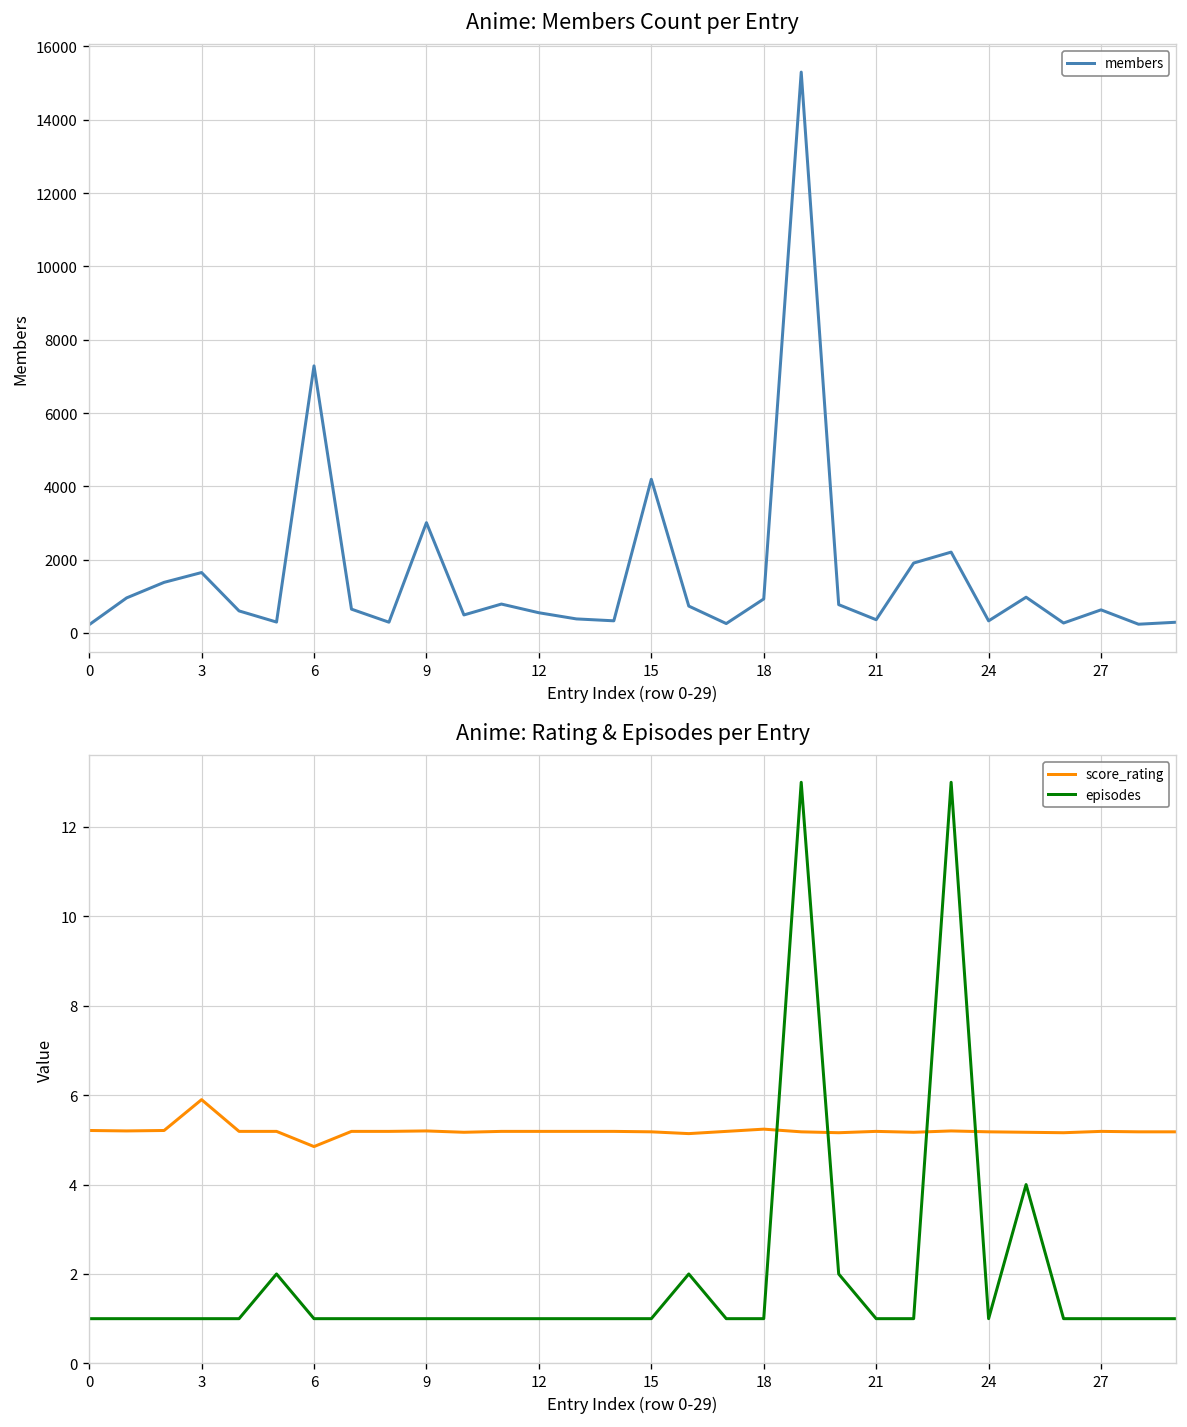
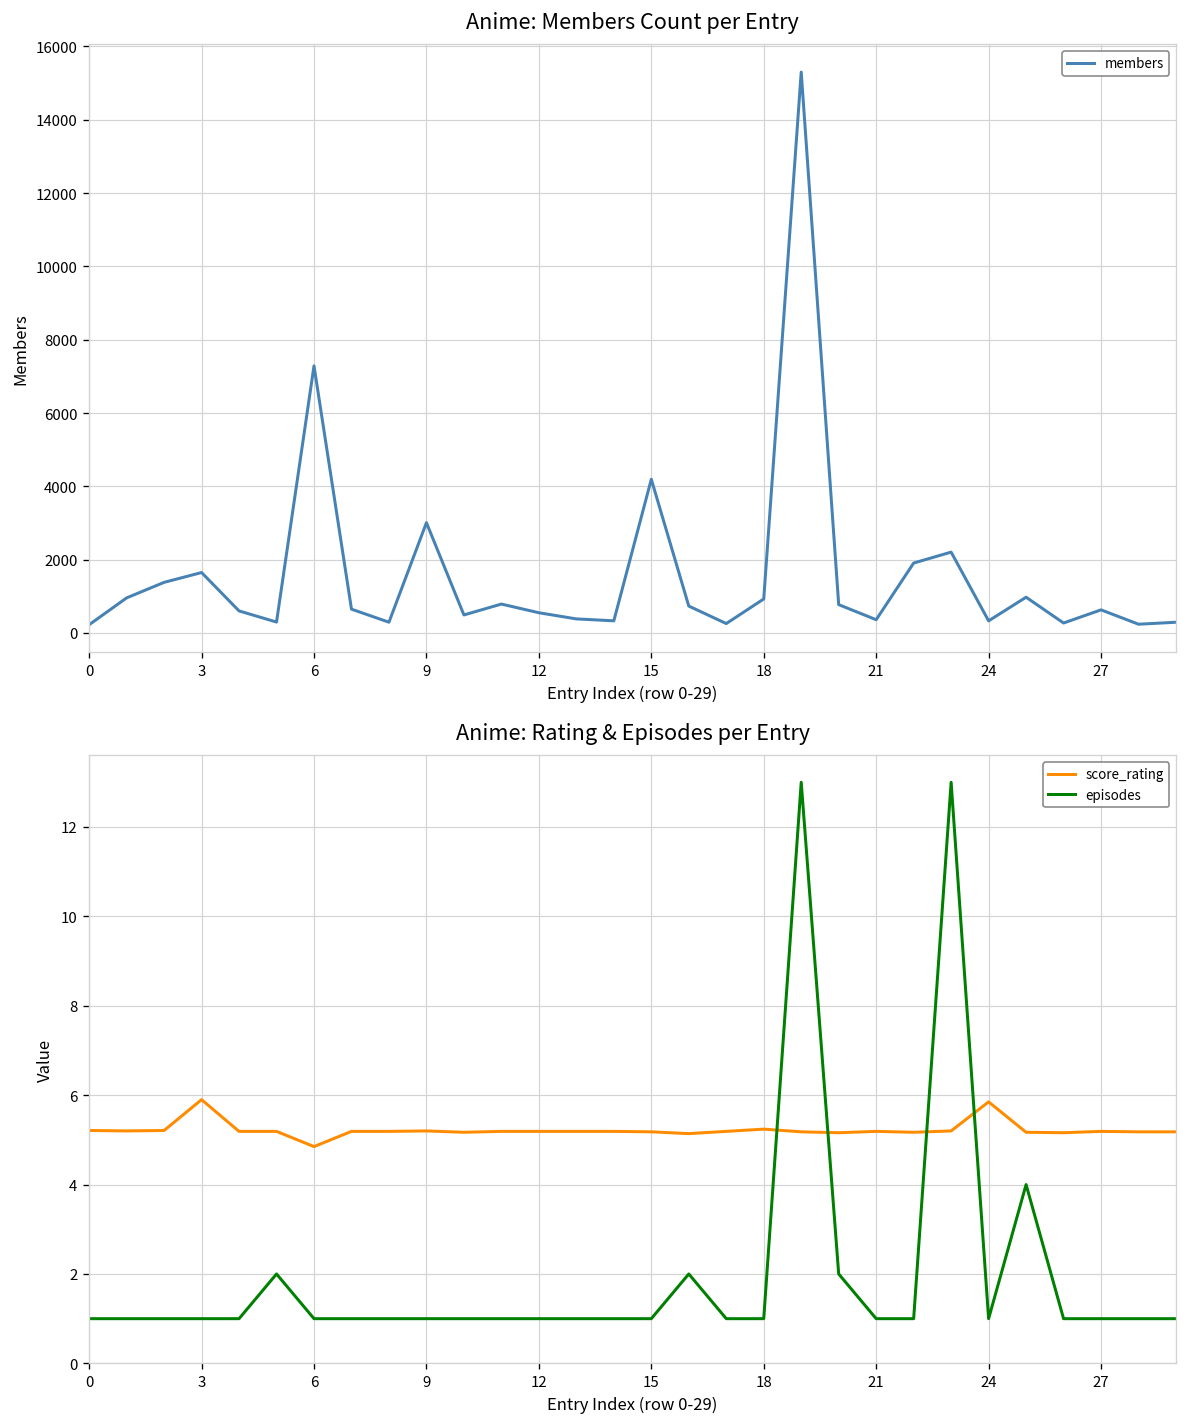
Anime: Rating & Episodes per Entry, score_rating, 24: 5.2 -> 5.9
